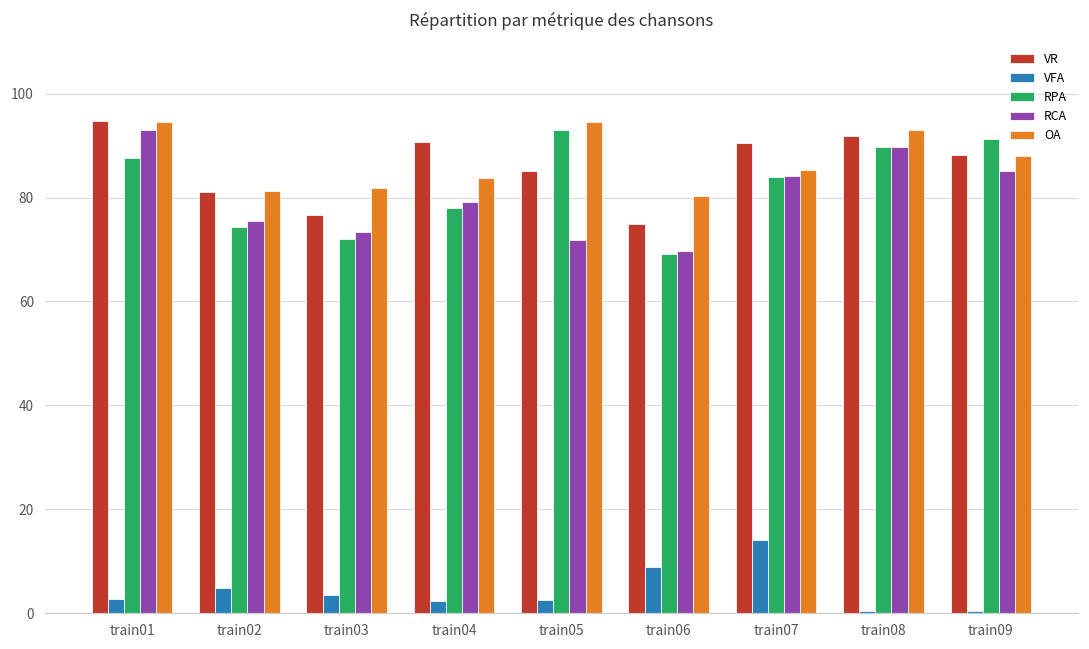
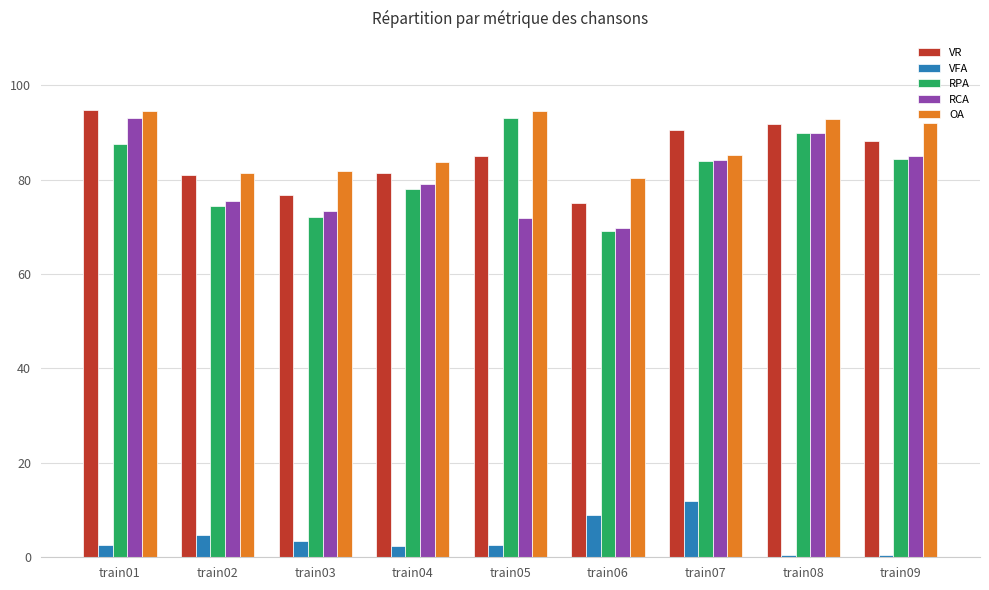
VR, train04: 91 -> 81
VFA, train07: 14 -> 12
RPA, train09: 91 -> 84
OA, train09: 88 -> 92
